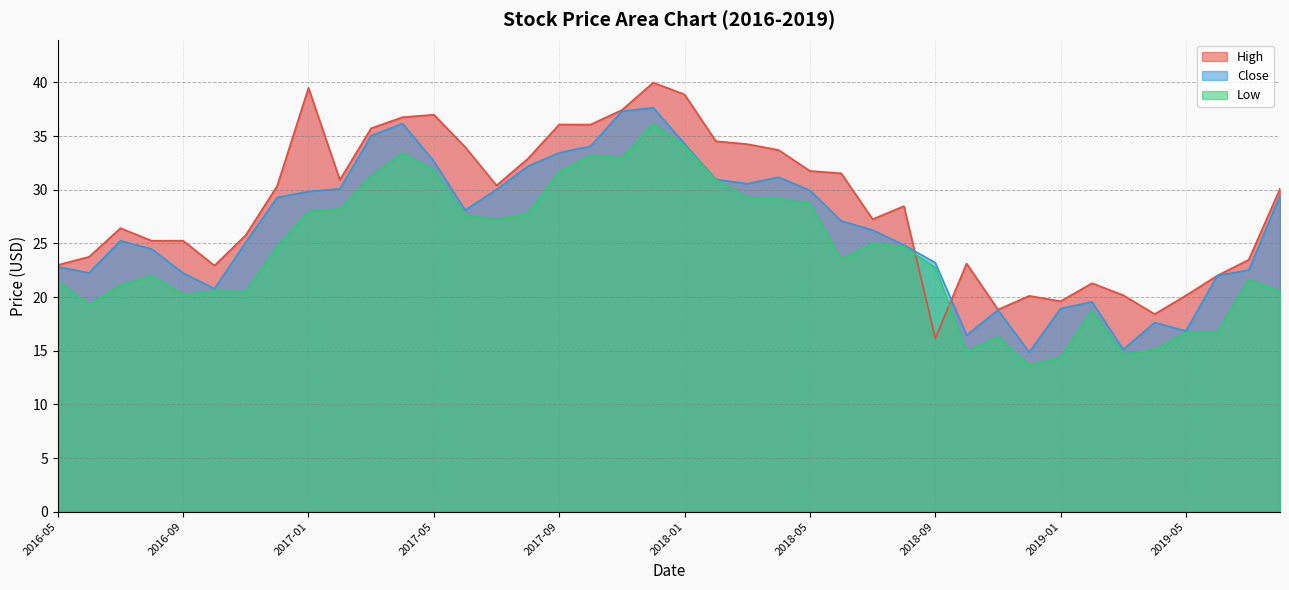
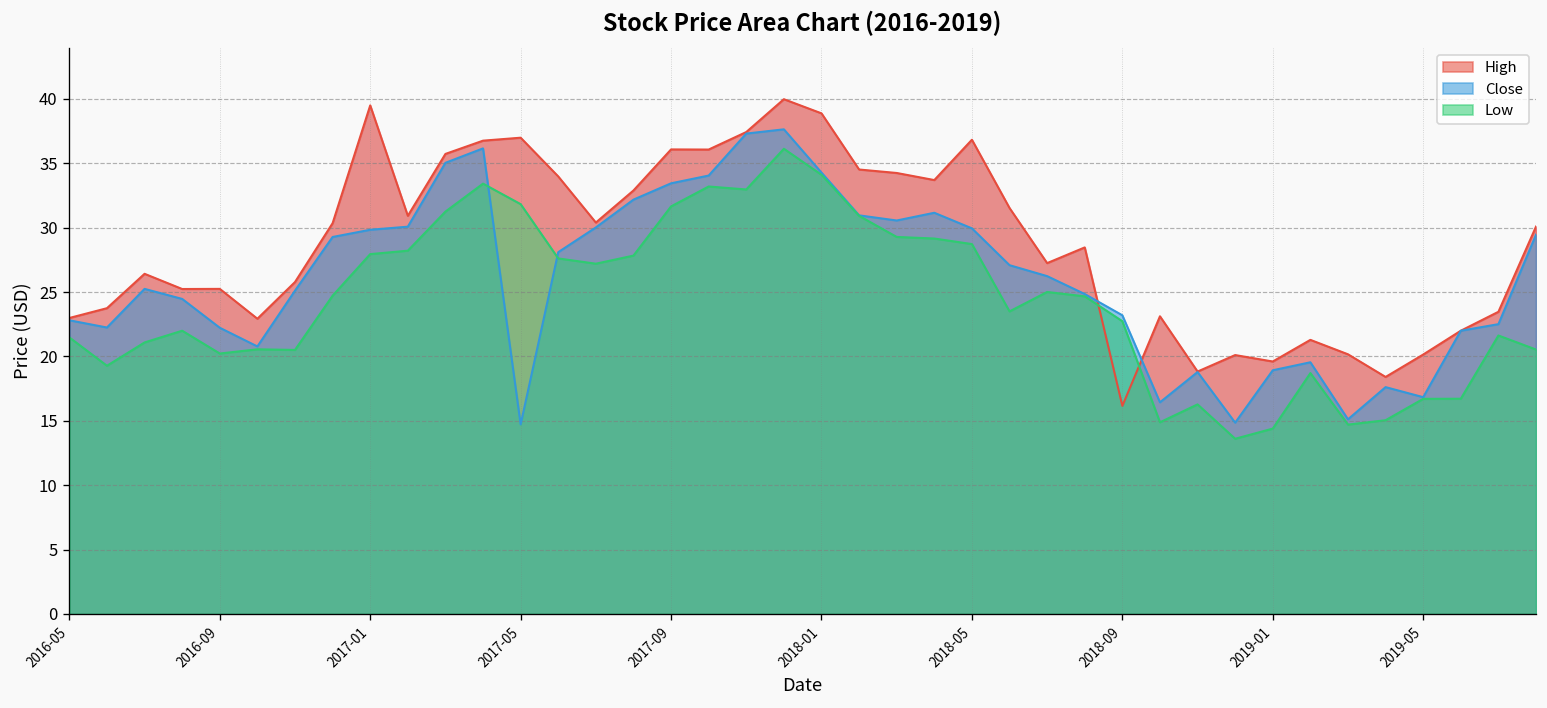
Close, 2017-05: 32.7 -> 14.7
High, 2018-05: 31.7 -> 36.8
